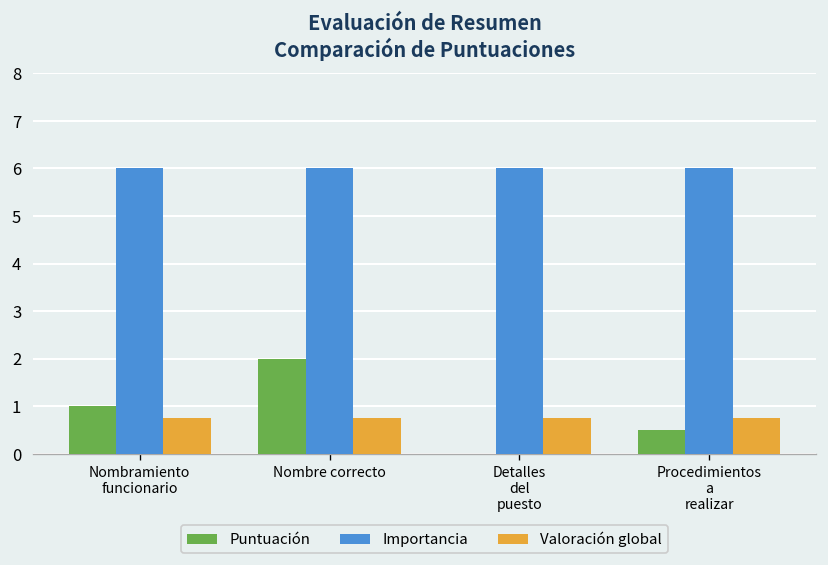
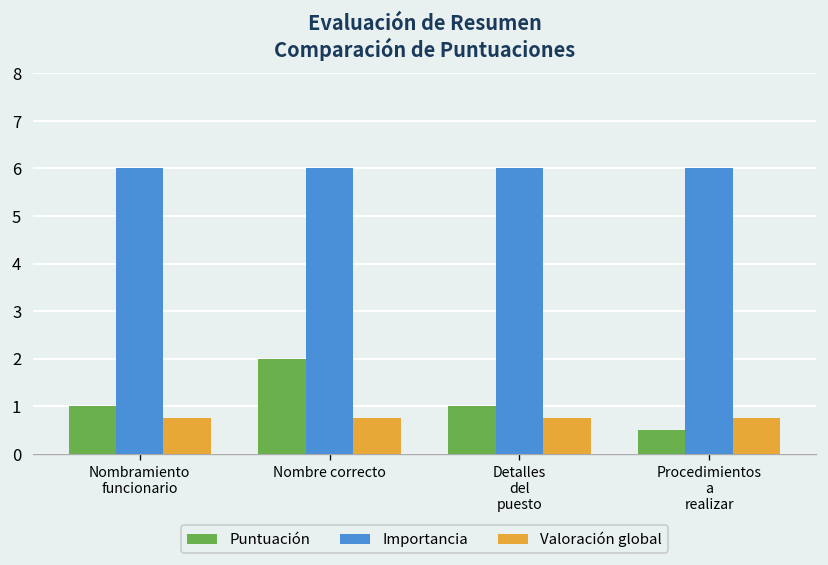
Puntuación, Detalles del puesto: 0 -> 1
